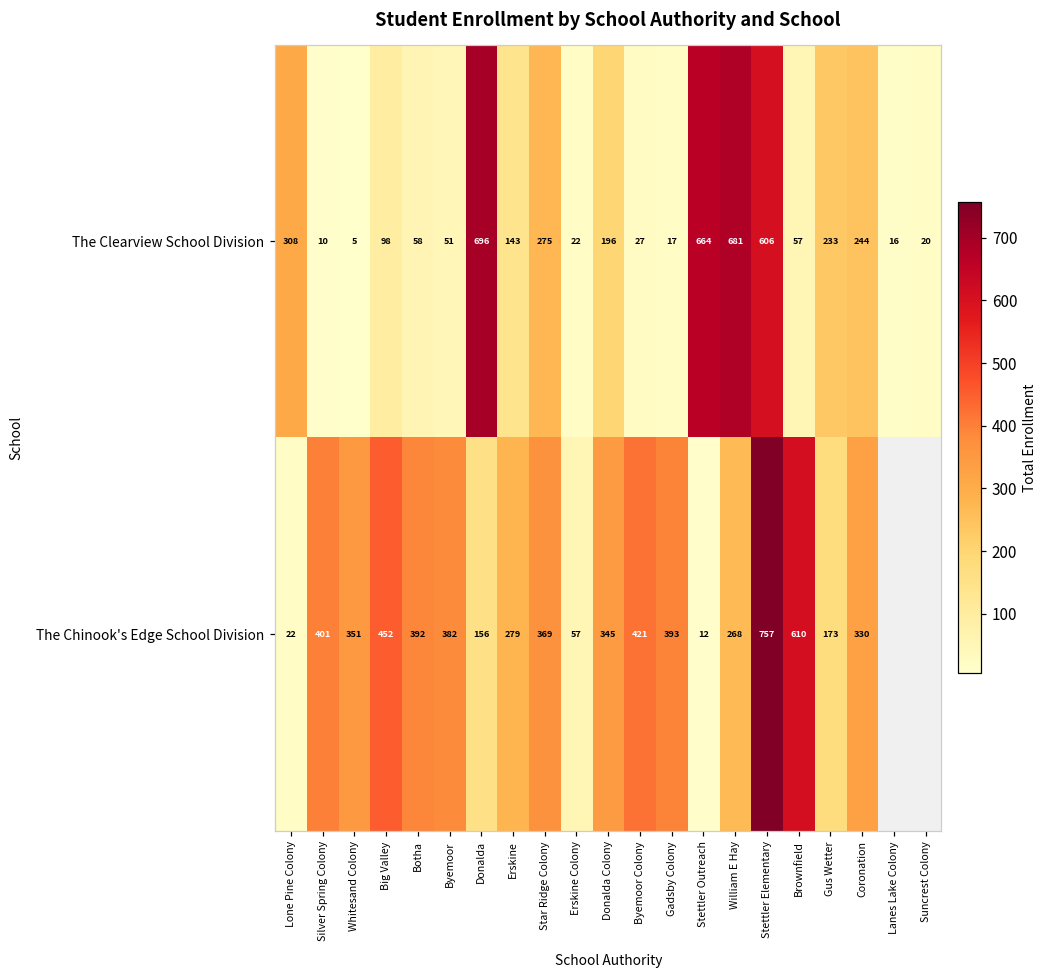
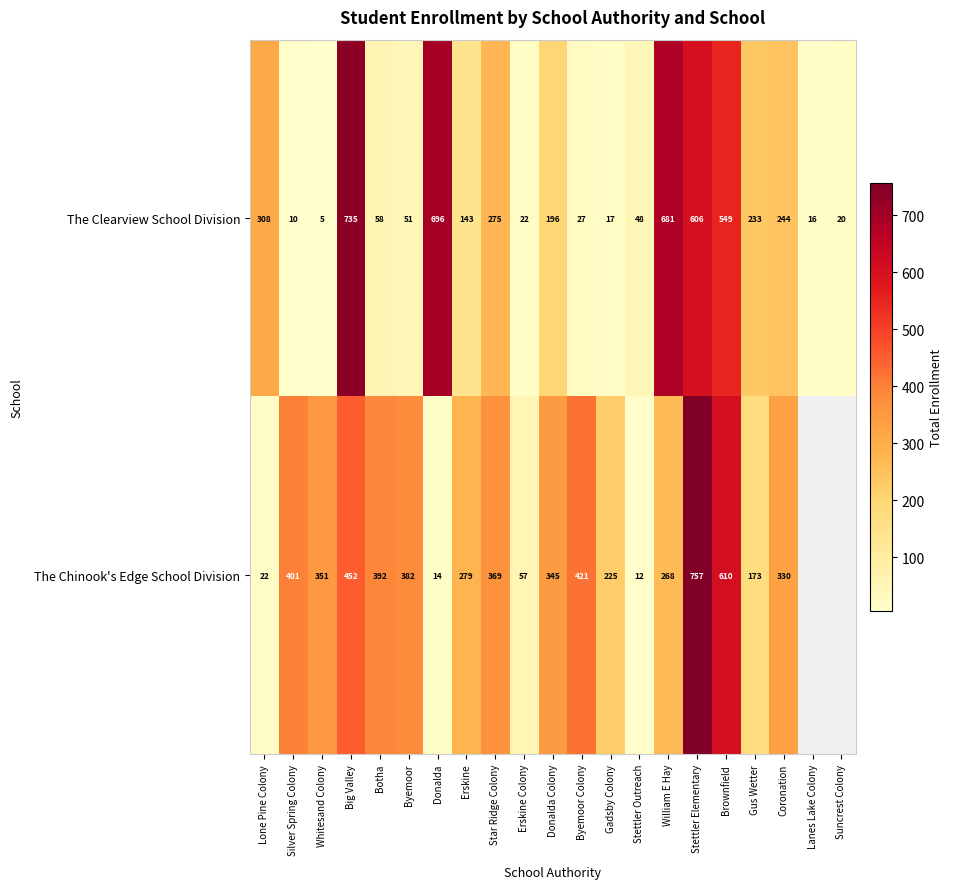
The Clearview School Division, Big Valley: 98 -> 735
The Clearview School Division, Stettler Outreach: 664 -> 48
The Clearview School Division, Brownfield: 57 -> 549
The Chinook's Edge School Division, Donalda: 156 -> 14
The Chinook's Edge School Division, Gadsby Colony: 393 -> 225
